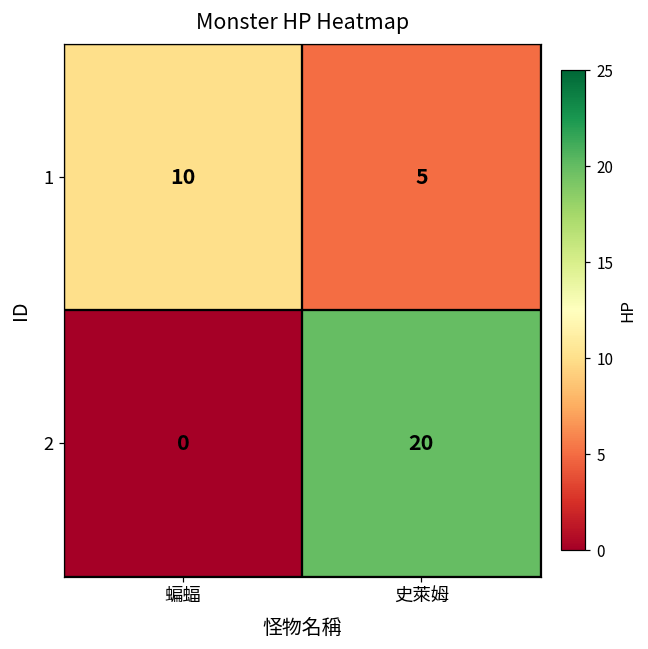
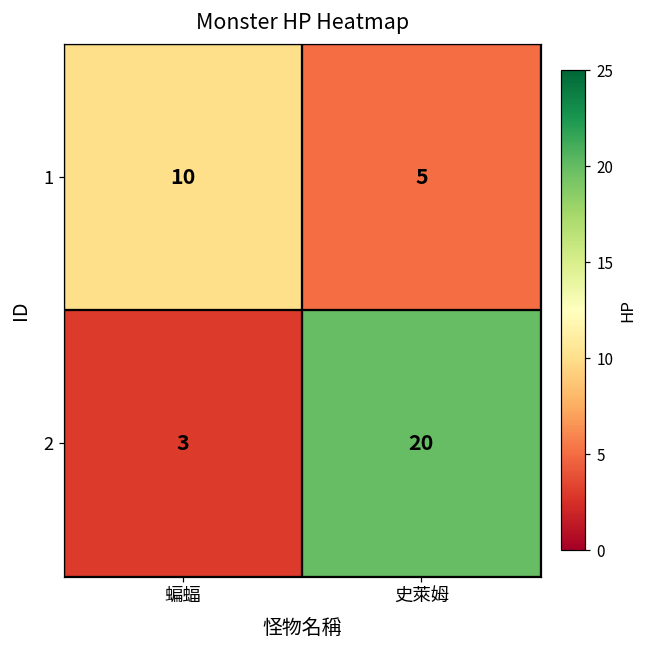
2, 蝙蝠: 0 -> 3
